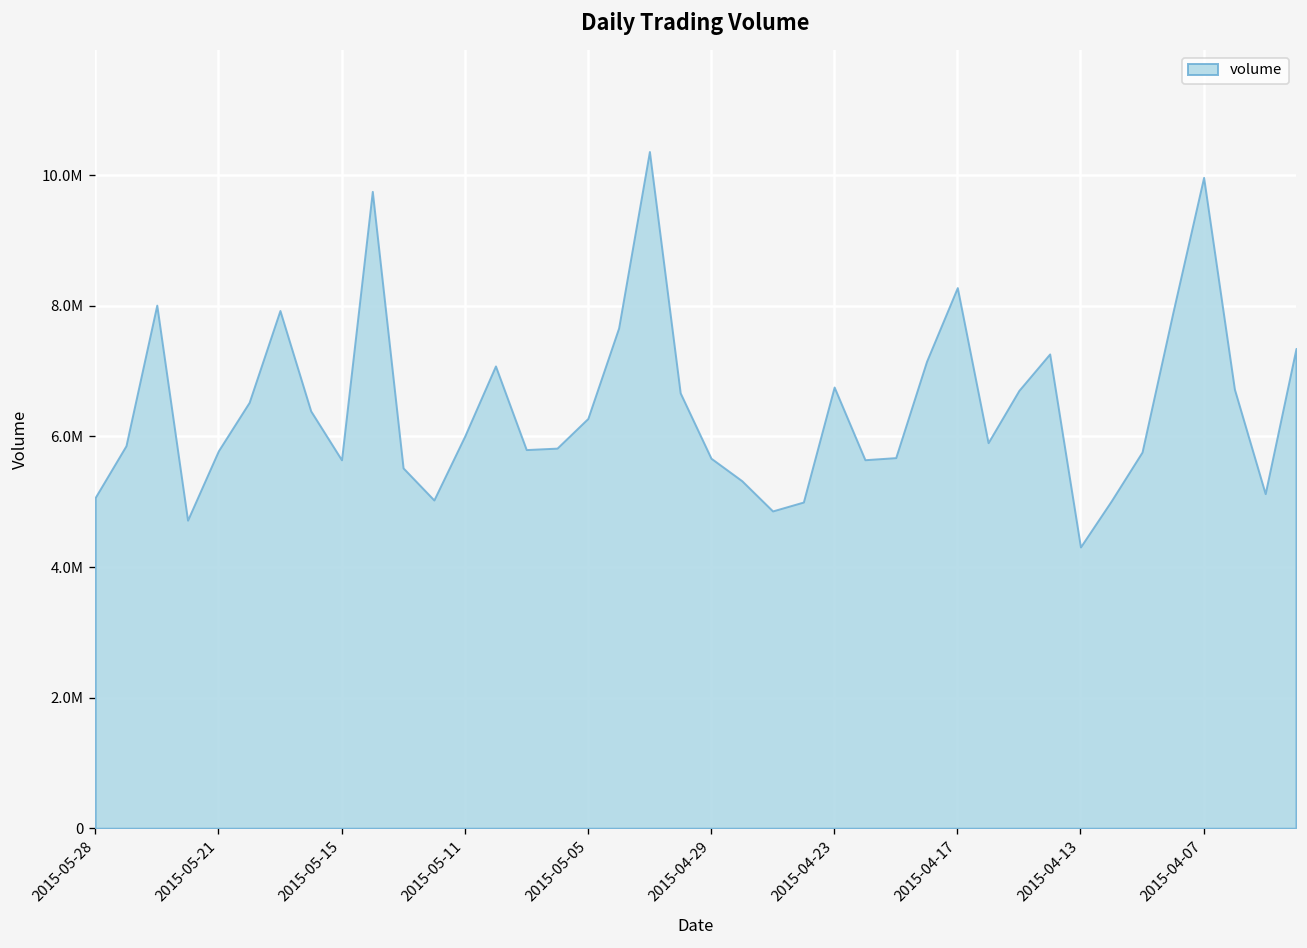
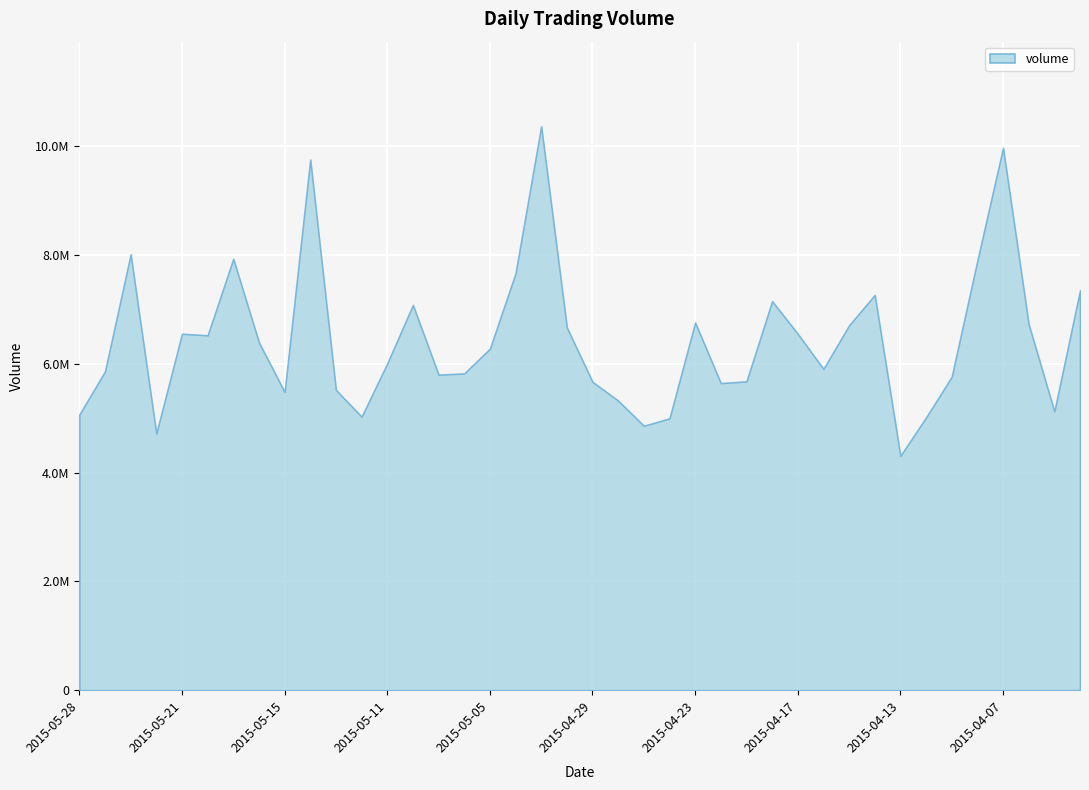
2015-05-21: 5800000 -> 6500000
2015-05-15: 5600000 -> 5500000
2015-04-17: 8300000 -> 6500000
